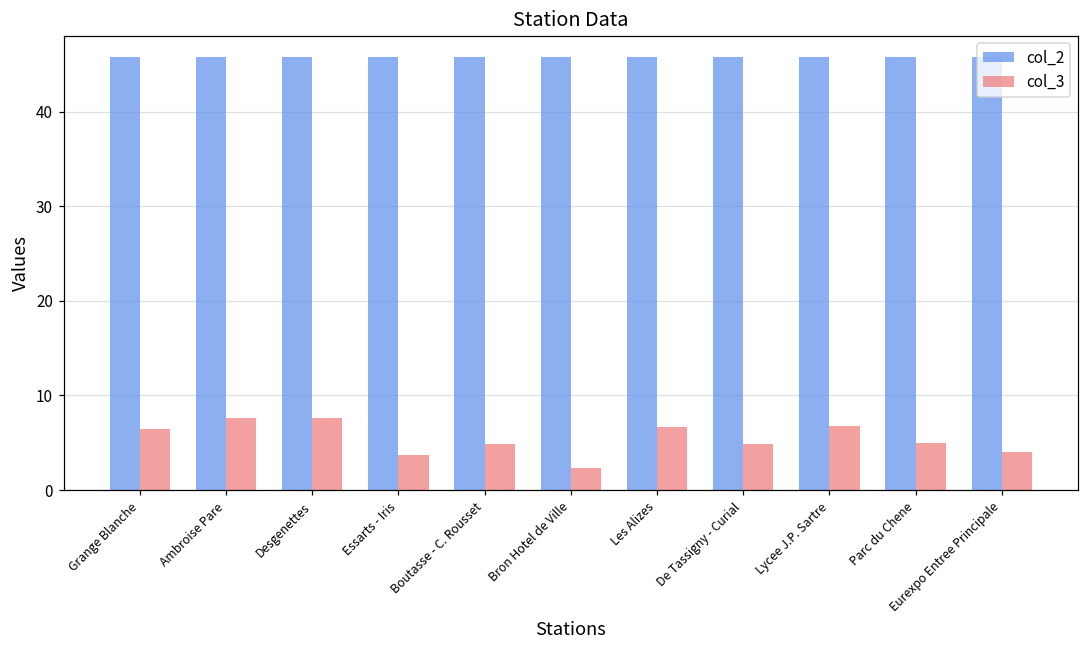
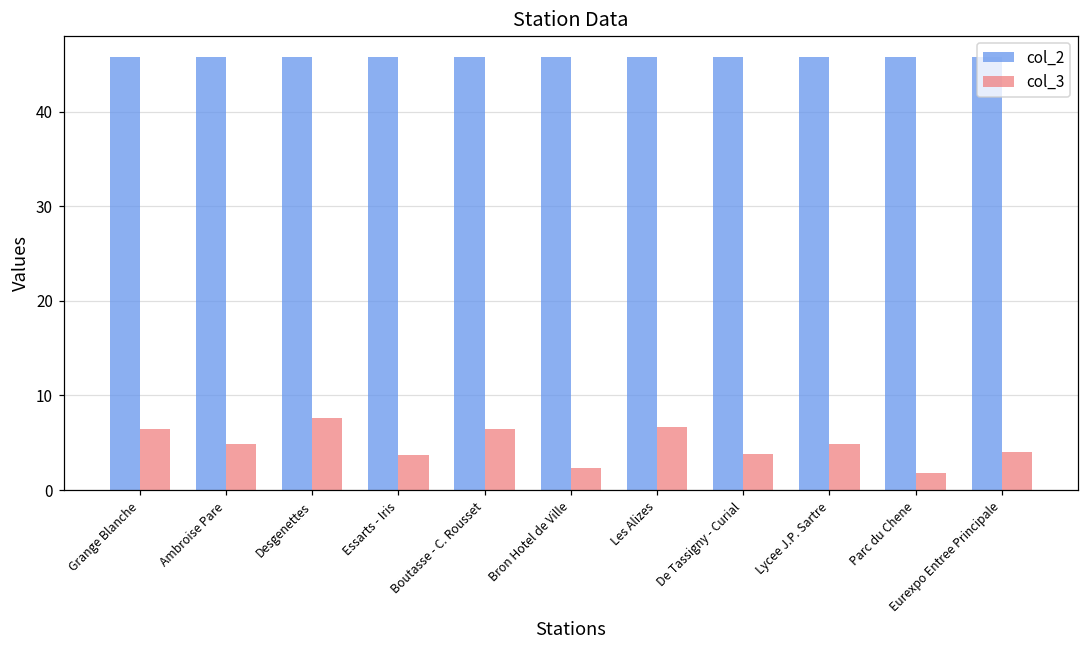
col_3, Ambroise Pare: 8 -> 5
col_3, Boutasse - C. Rousset: 5 -> 6
col_3, De Tassigny - Curial: 5 -> 4
col_3, Lycee J.P. Sartre: 7 -> 5
col_3, Parc du Chene: 5 -> 2
